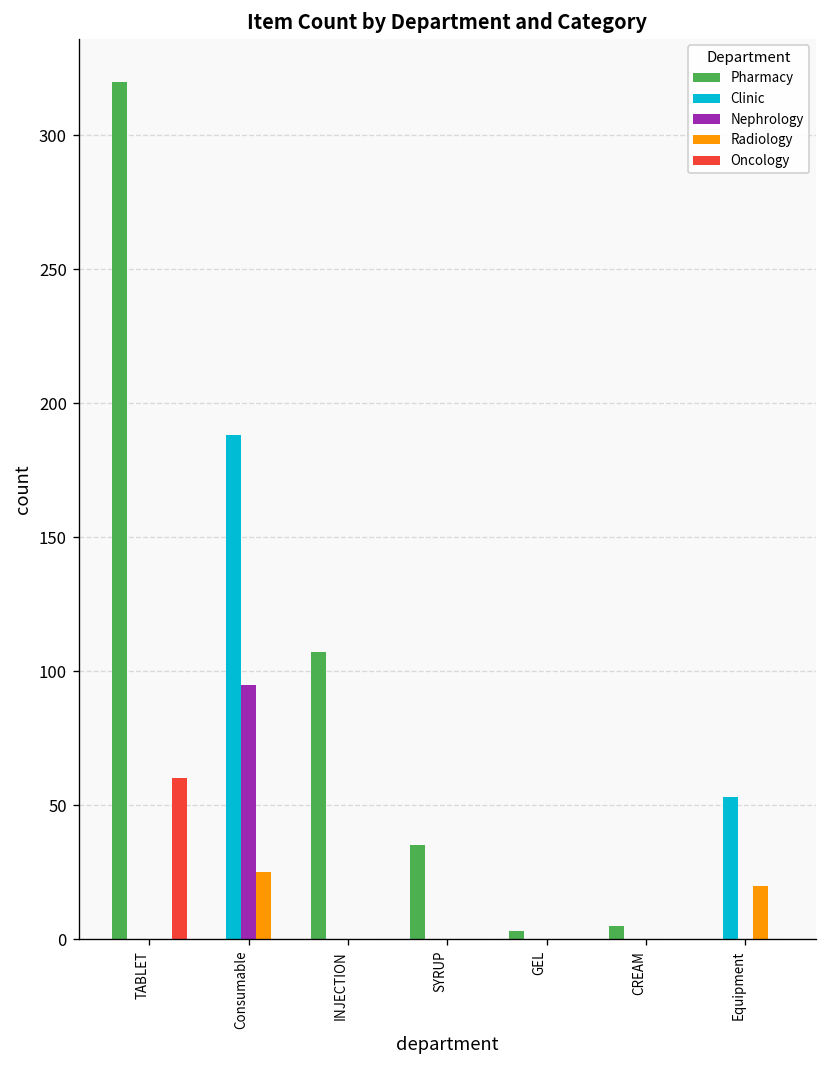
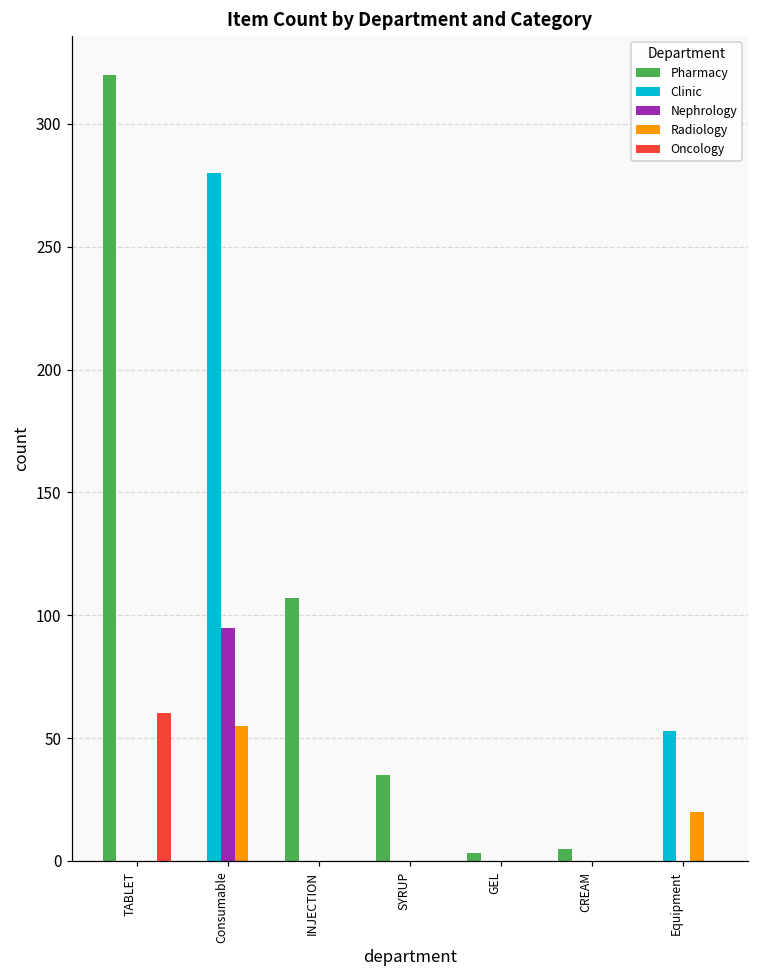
Clinic, Consumable: 188 -> 280
Radiology, Consumable: 25 -> 55
